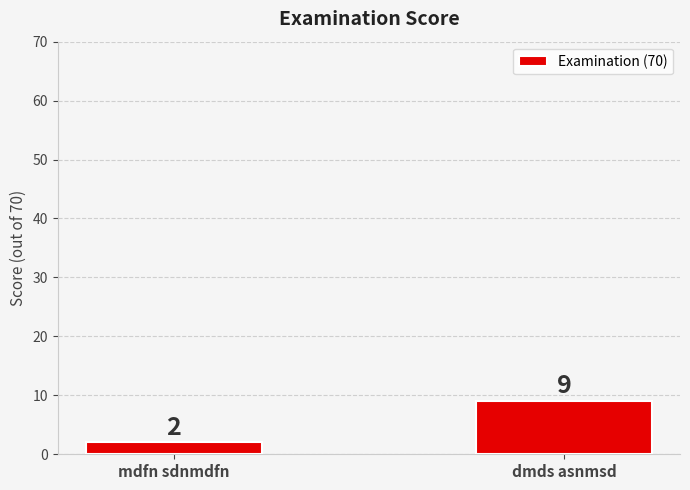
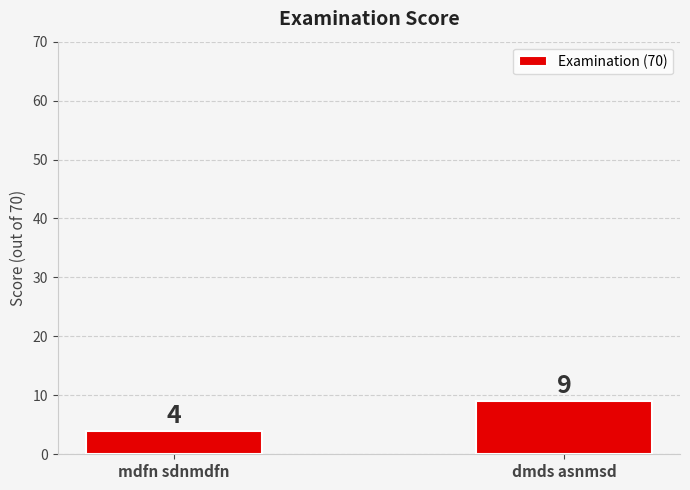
mdfn sdnmdfn: 2 -> 4
